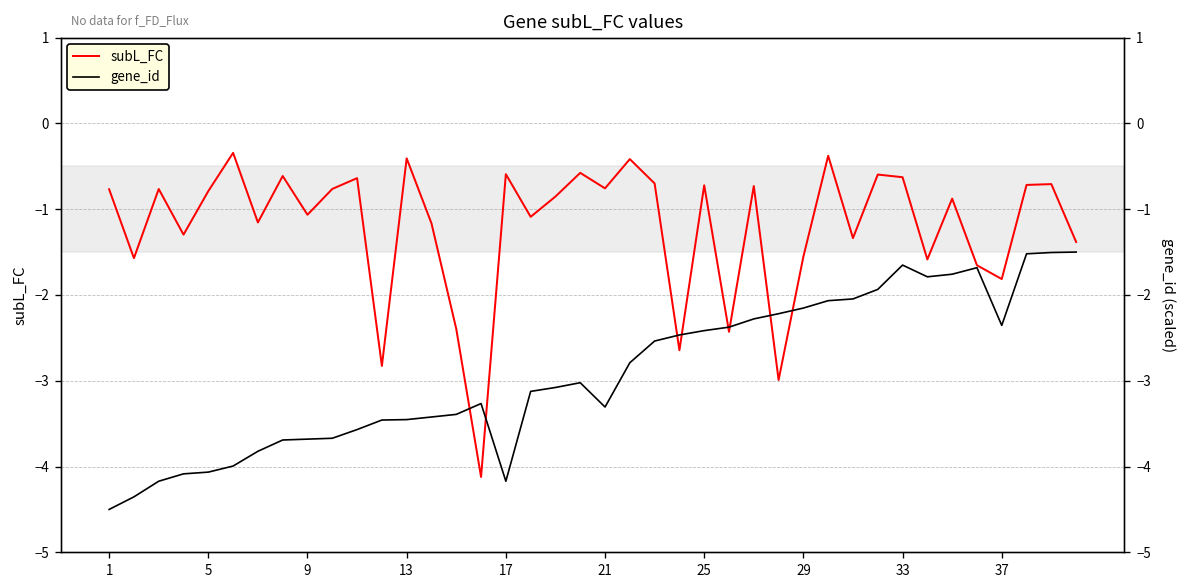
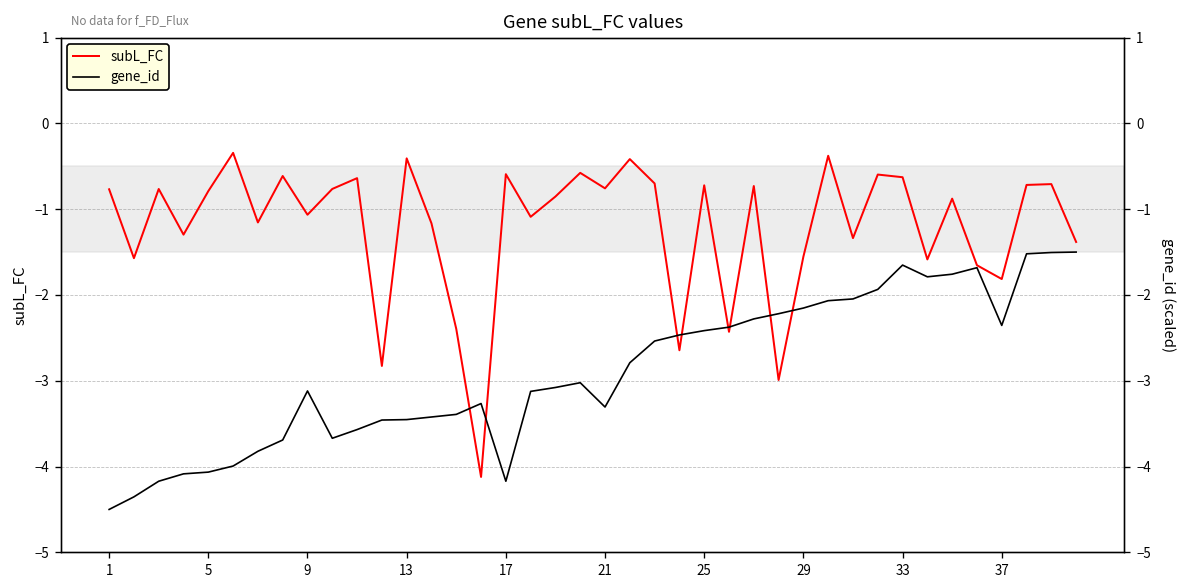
gene_id, 9: -3.7 -> -3.1
